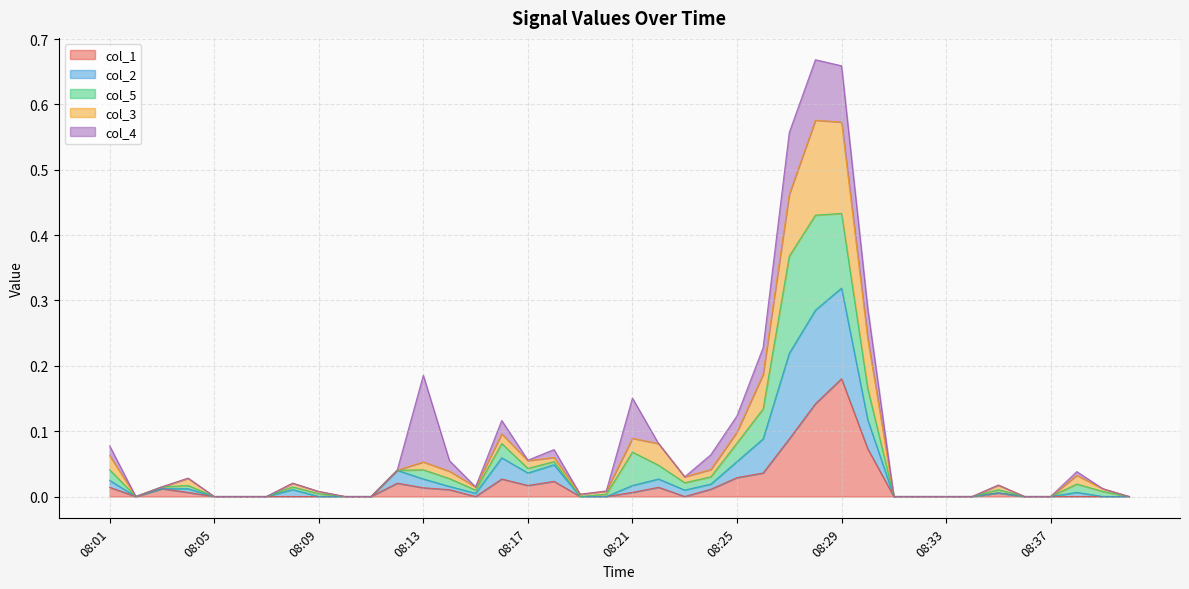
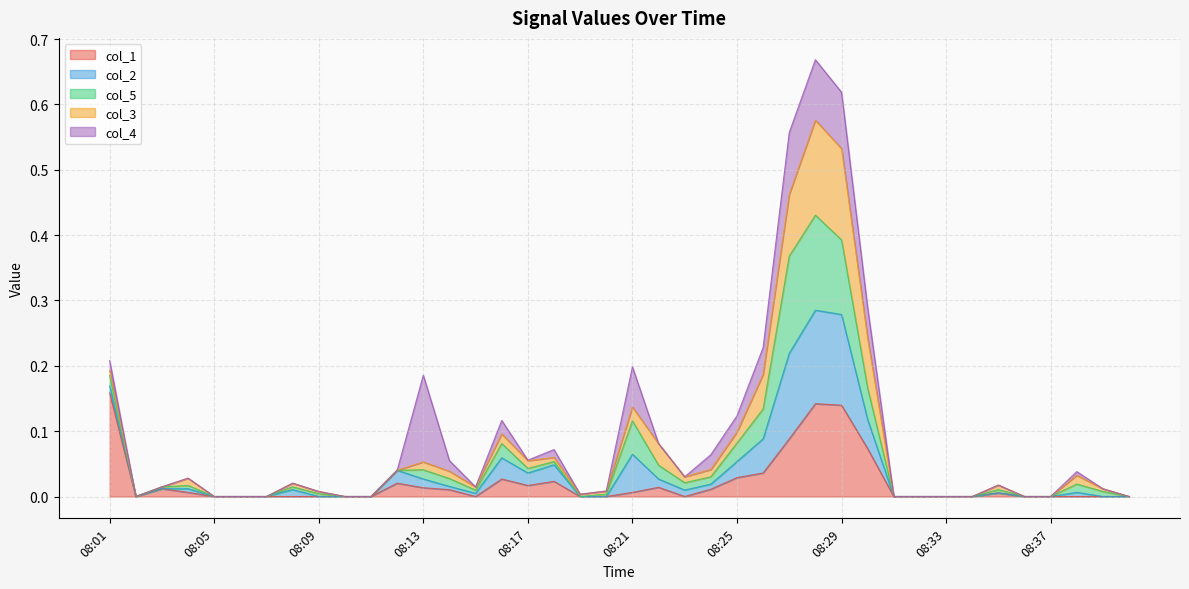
col_1, 08:01: 0.01 -> 0.16
col_3, 08:01: 0.02 -> 0.01
col_2, 08:21: 0.01 -> 0.06
col_1, 08:29: 0.18 -> 0.14
